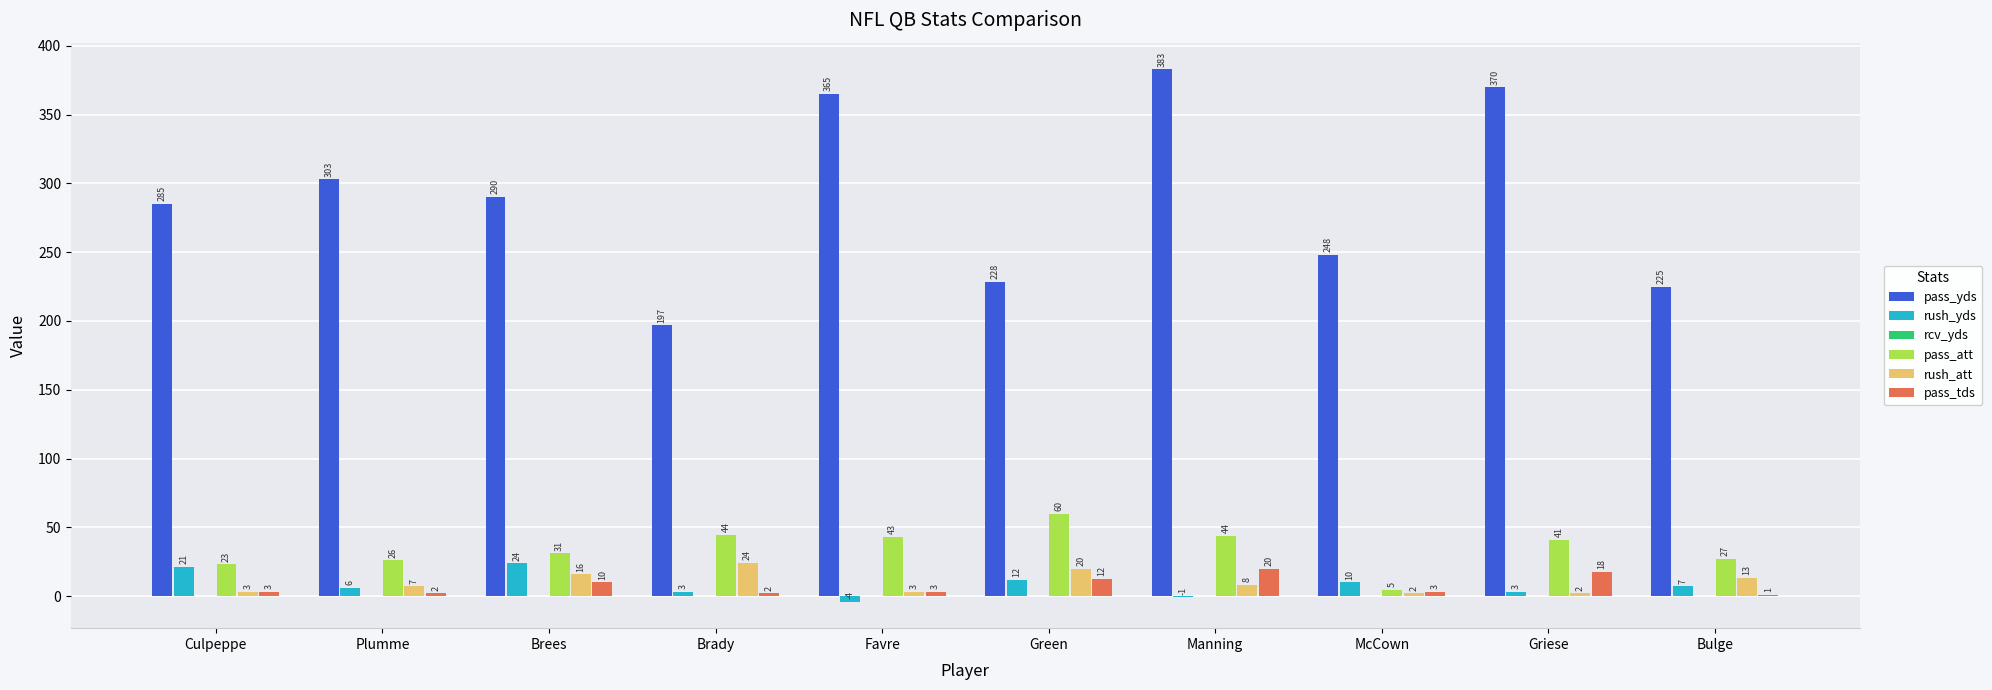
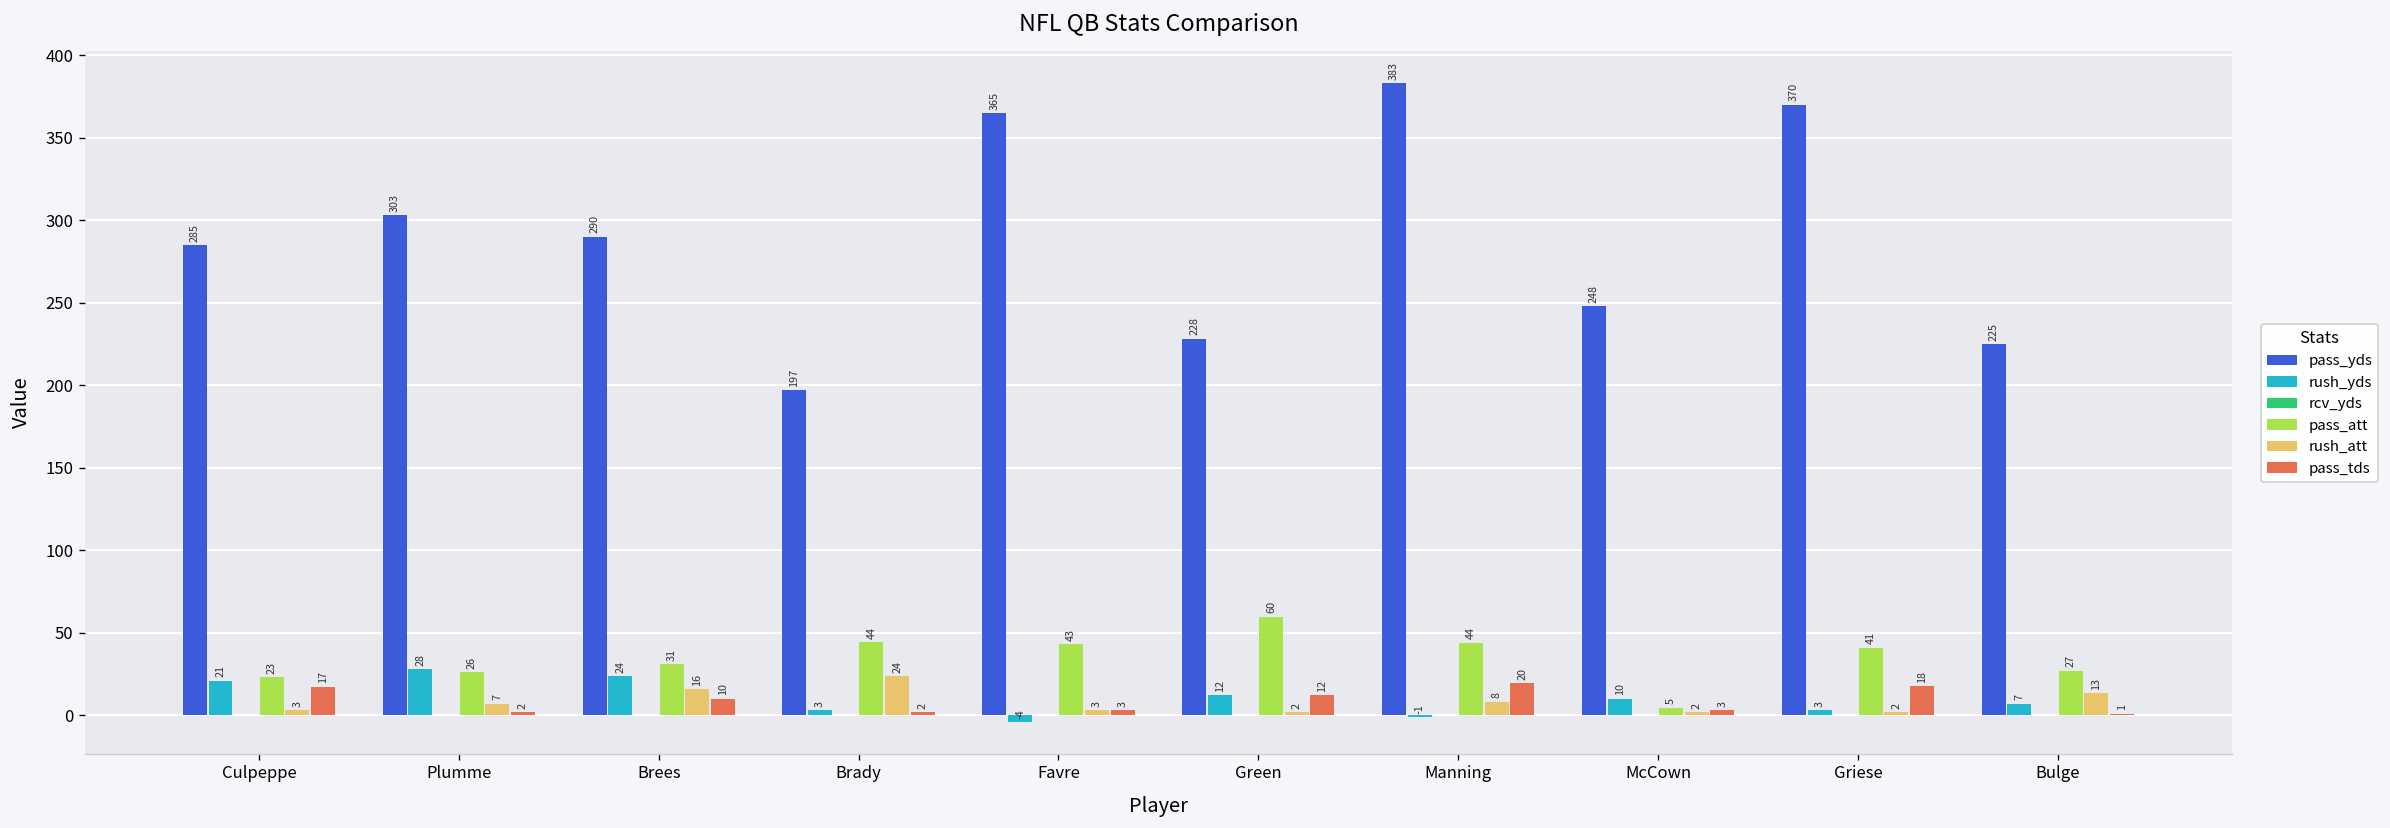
pass_tds, Culpeppe: 3 -> 17
rush_yds, Plumme: 6 -> 28
rush_att, Green: 20 -> 2
